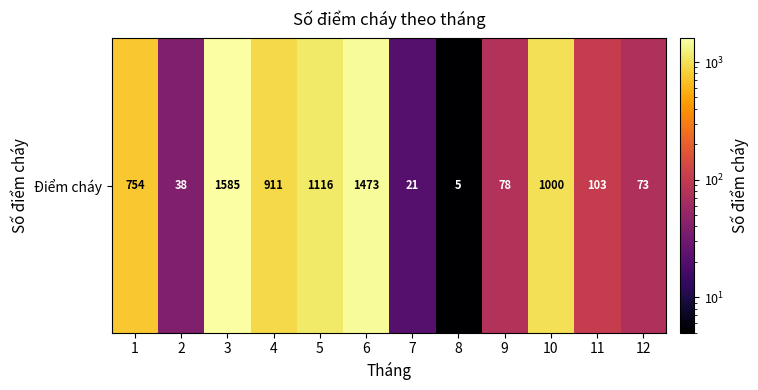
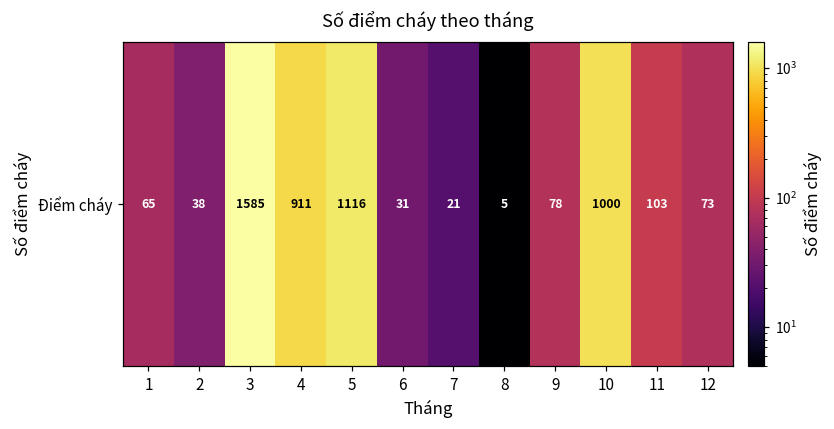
Điểm cháy, 1: 754 -> 65
Điểm cháy, 6: 1473 -> 31
